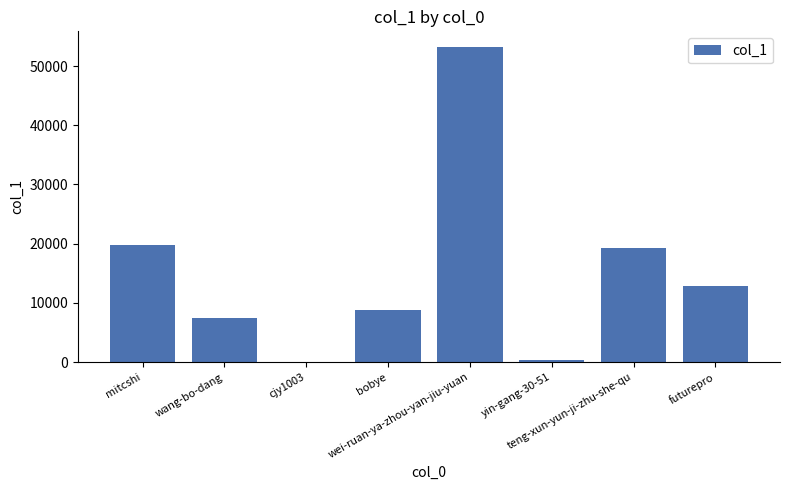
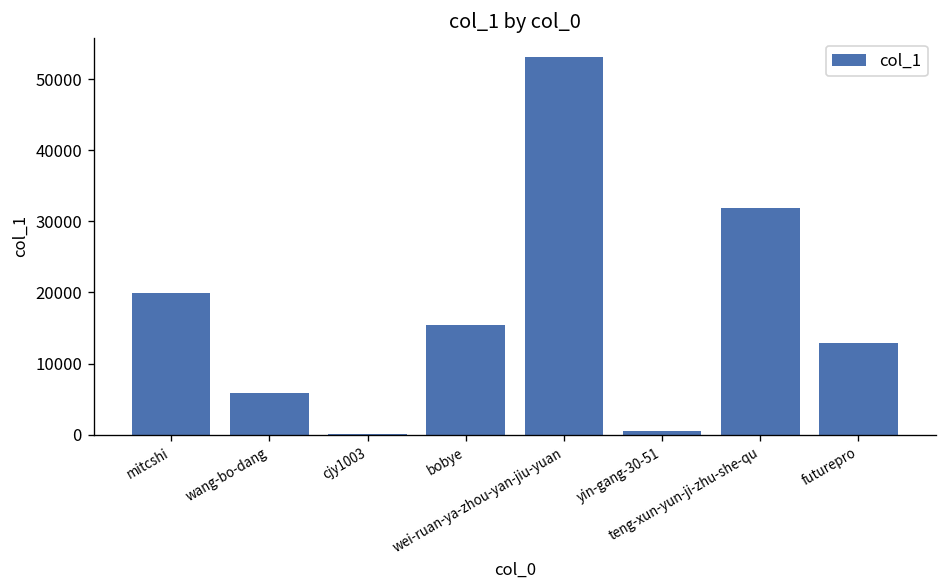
wang-bo-dang: 7000 -> 6000
bobye: 9000 -> 15000
teng-xun-yun-ji-zhu-she-qu: 19000 -> 32000
